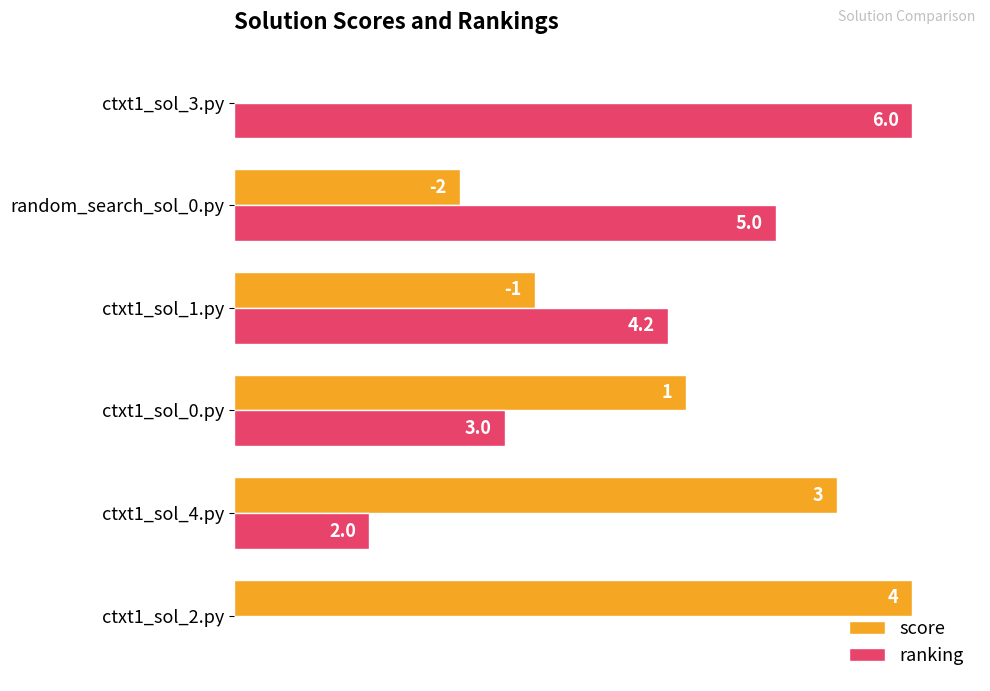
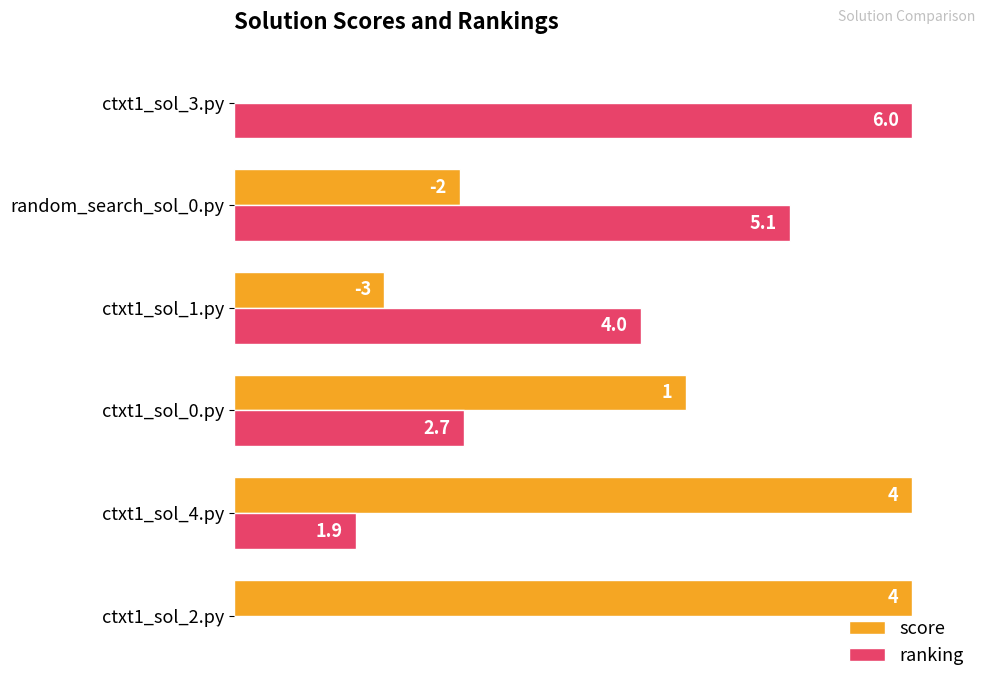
ranking, random_search_sol_0.py: 5.0 -> 5.1
score, ctxt1_sol_1.py: -1 -> -3
ranking, ctxt1_sol_1.py: 4.2 -> 4.0
ranking, ctxt1_sol_0.py: 3.0 -> 2.7
score, ctxt1_sol_4.py: 3 -> 4
ranking, ctxt1_sol_4.py: 2.0 -> 1.9
